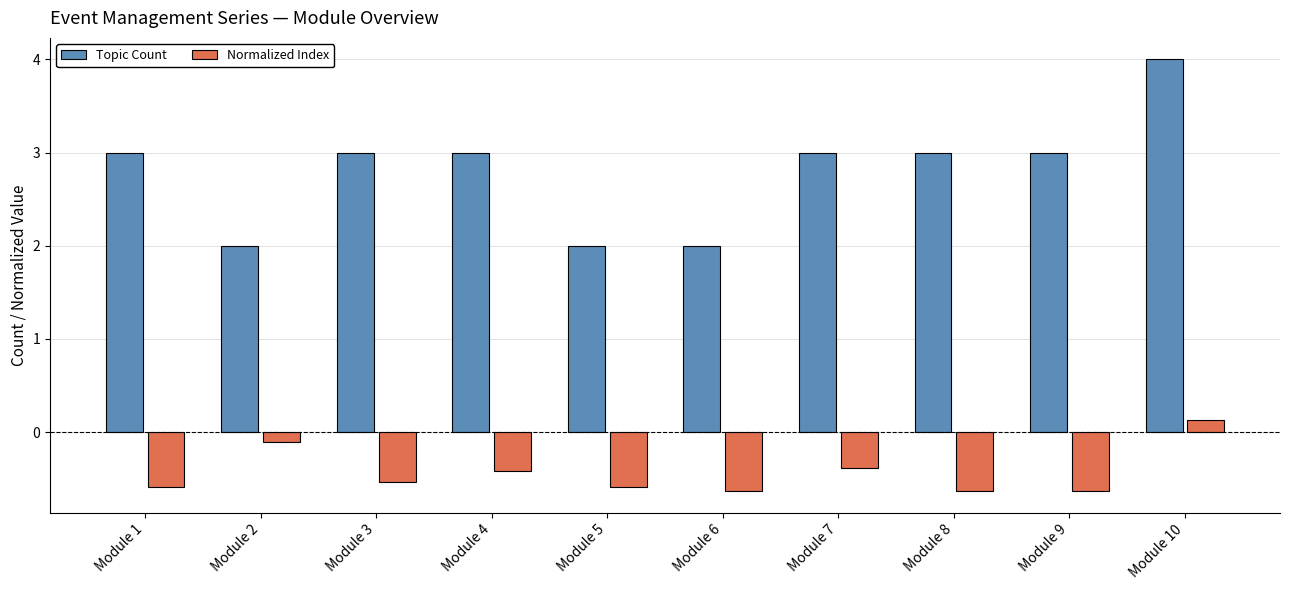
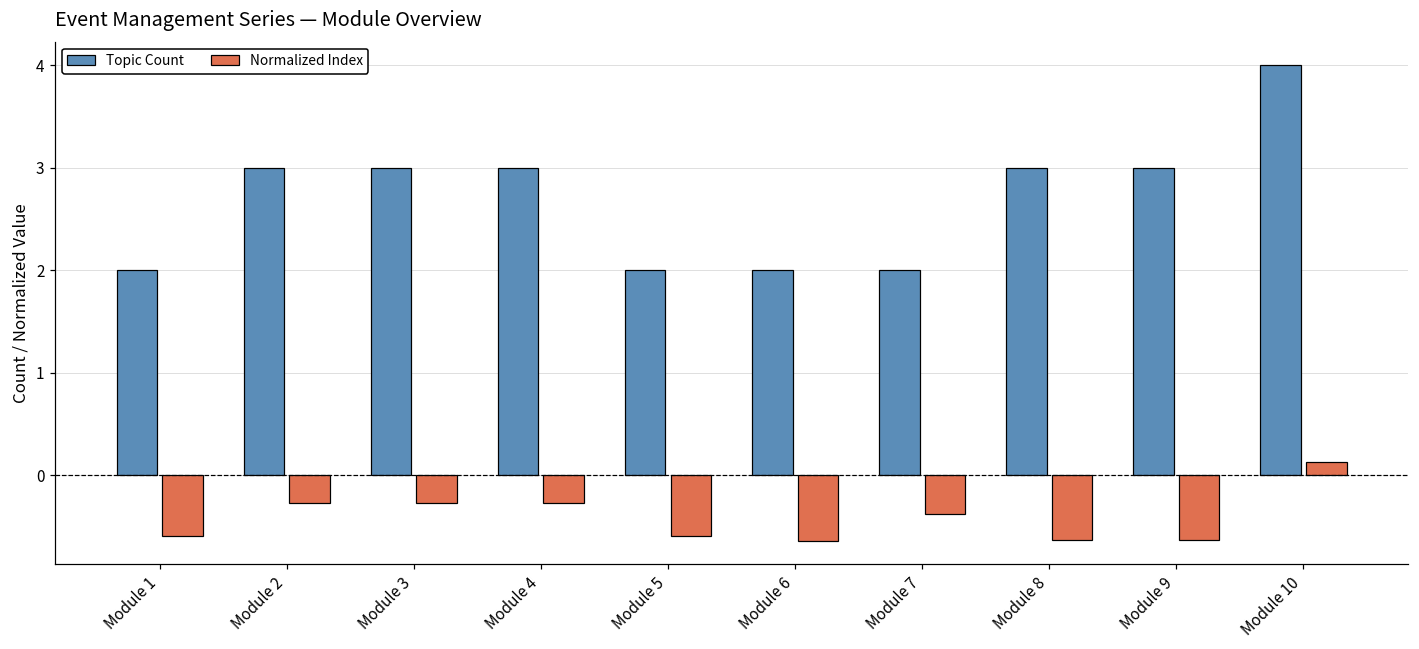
Topic Count, Module 1: 3 -> 2
Topic Count, Module 2: 2 -> 3
Normalized Index, Module 2: -0.1 -> -0.3
Normalized Index, Module 3: -0.5 -> -0.3
Normalized Index, Module 4: -0.4 -> -0.3
Topic Count, Module 7: 3 -> 2
